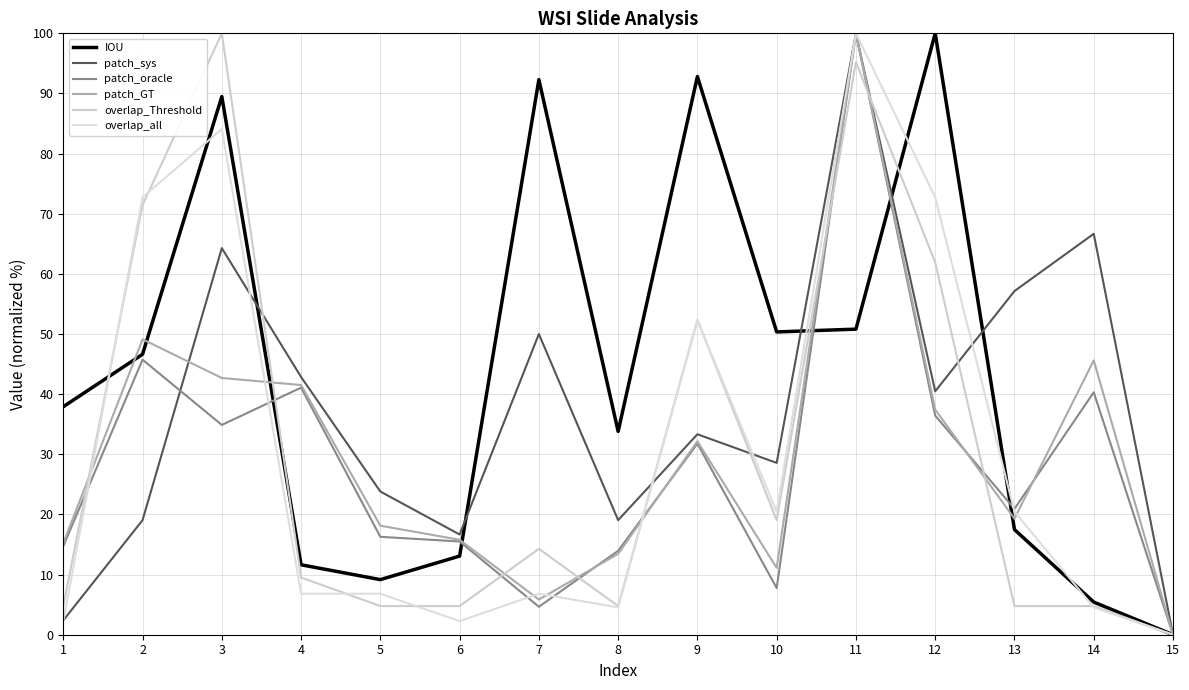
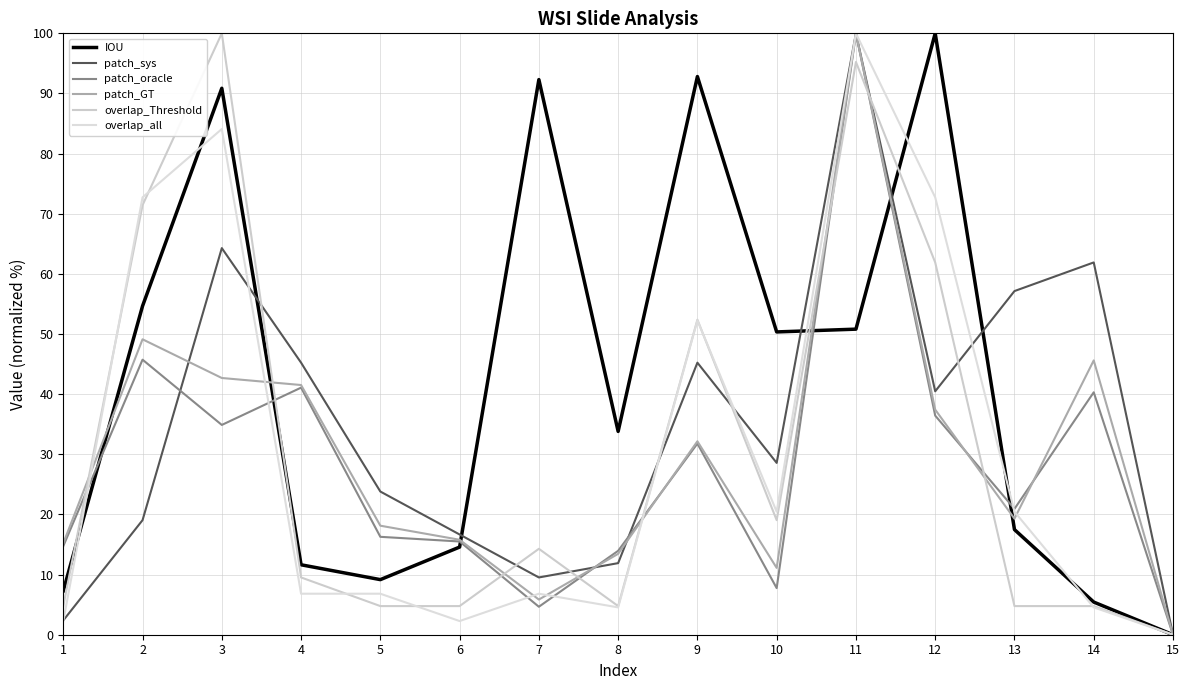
IOU, 1: 38 -> 7
IOU, 2: 47 -> 55
IOU, 3: 89 -> 91
patch_sys, 4: 43 -> 45
IOU, 6: 13 -> 15
patch_sys, 7: 50 -> 10
patch_sys, 8: 19 -> 12
patch_sys, 9: 33 -> 45
patch_sys, 14: 67 -> 62
